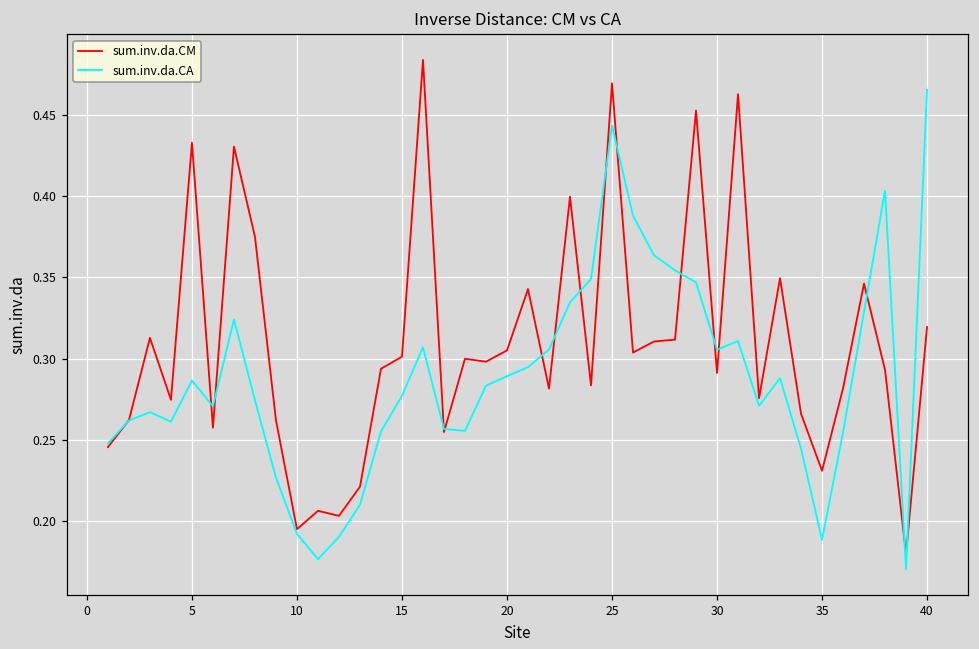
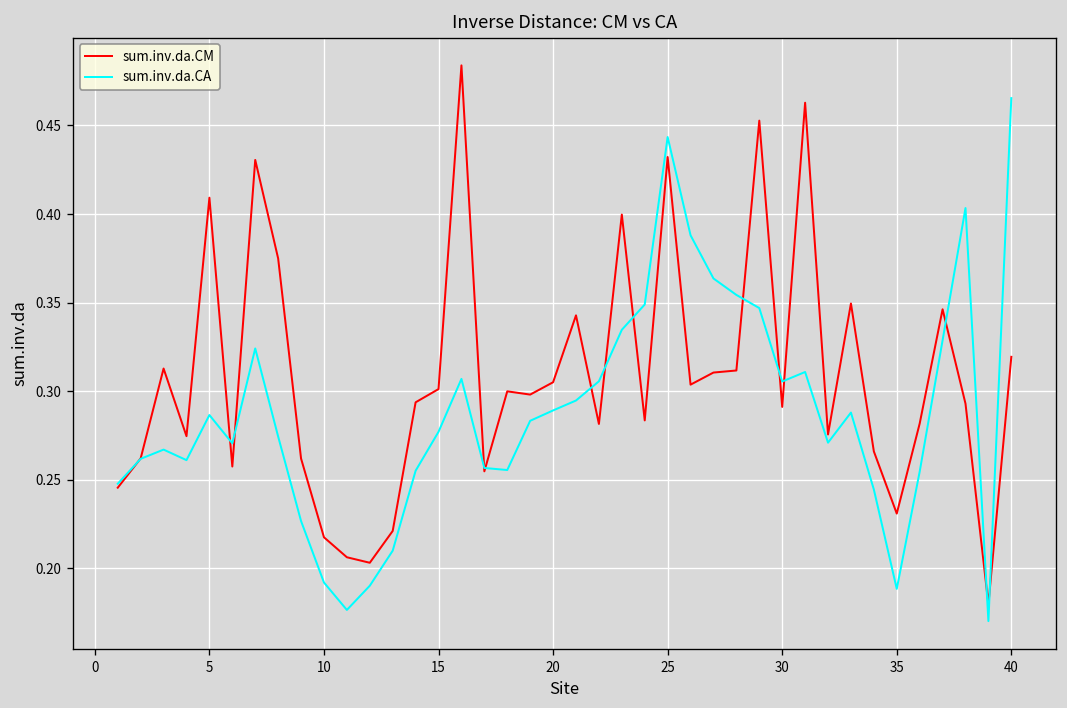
sum.inv.da.CM, 5: 0.433 -> 0.409
sum.inv.da.CM, 10: 0.195 -> 0.218
sum.inv.da.CM, 25: 0.469 -> 0.432
